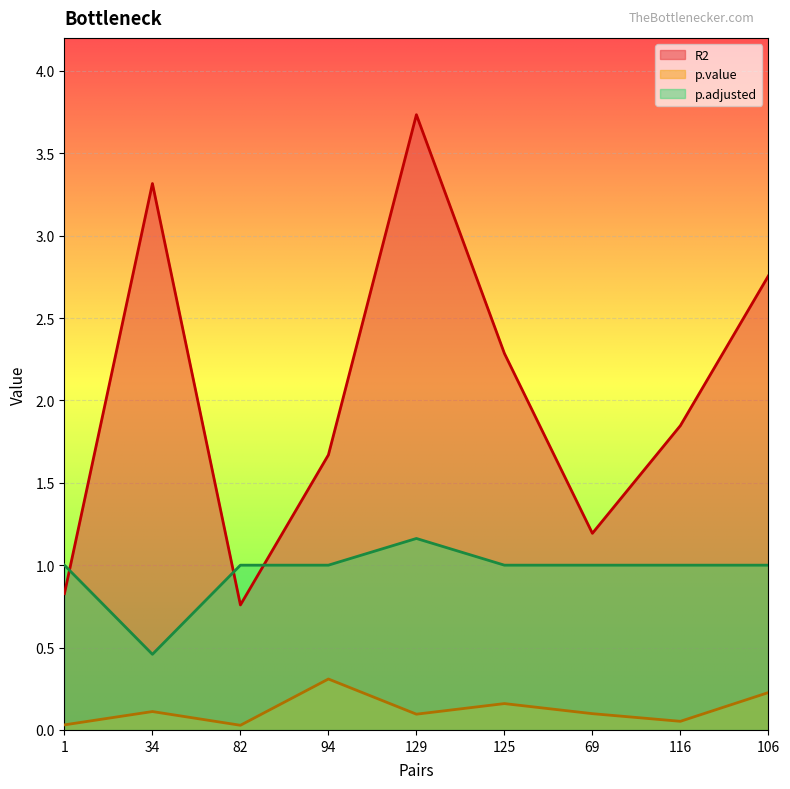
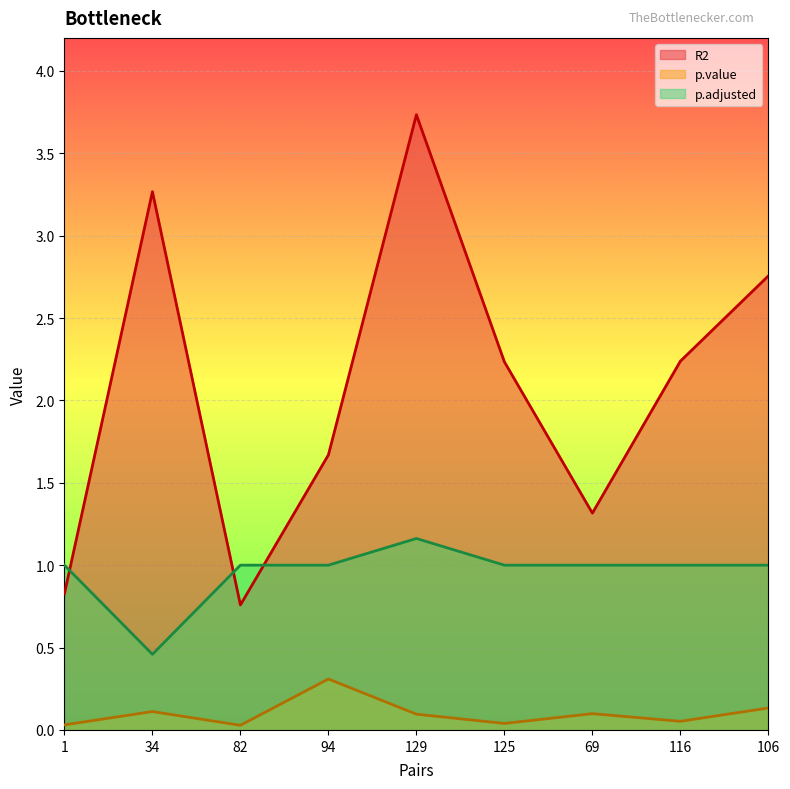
R2, 34: 3.32 -> 3.27
R2, 125: 2.29 -> 2.23
p.value, 125: 0.16 -> 0.04
R2, 69: 1.19 -> 1.32
R2, 116: 1.85 -> 2.24
p.value, 106: 0.23 -> 0.13
